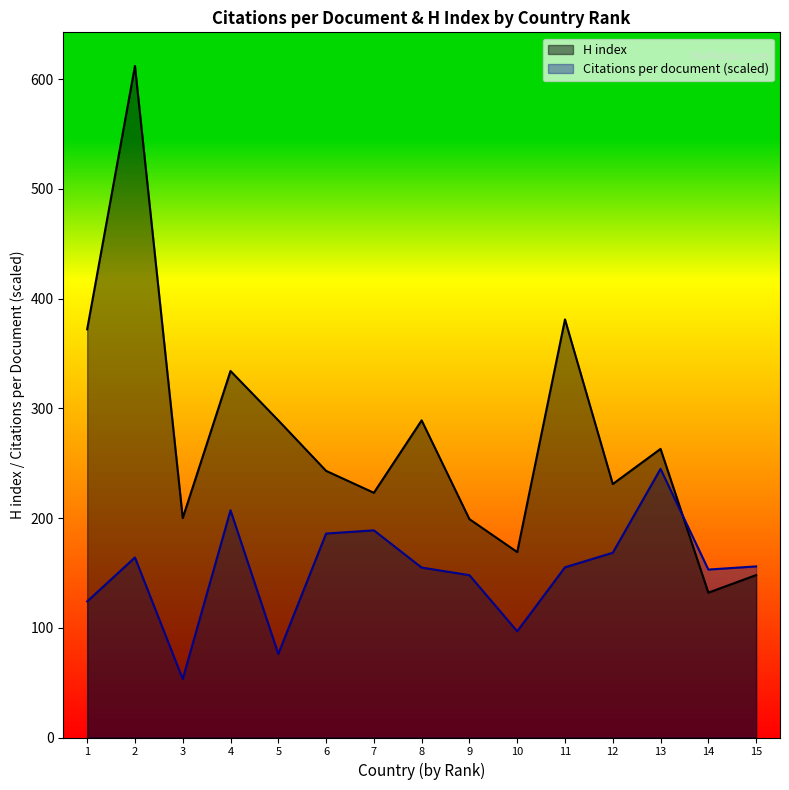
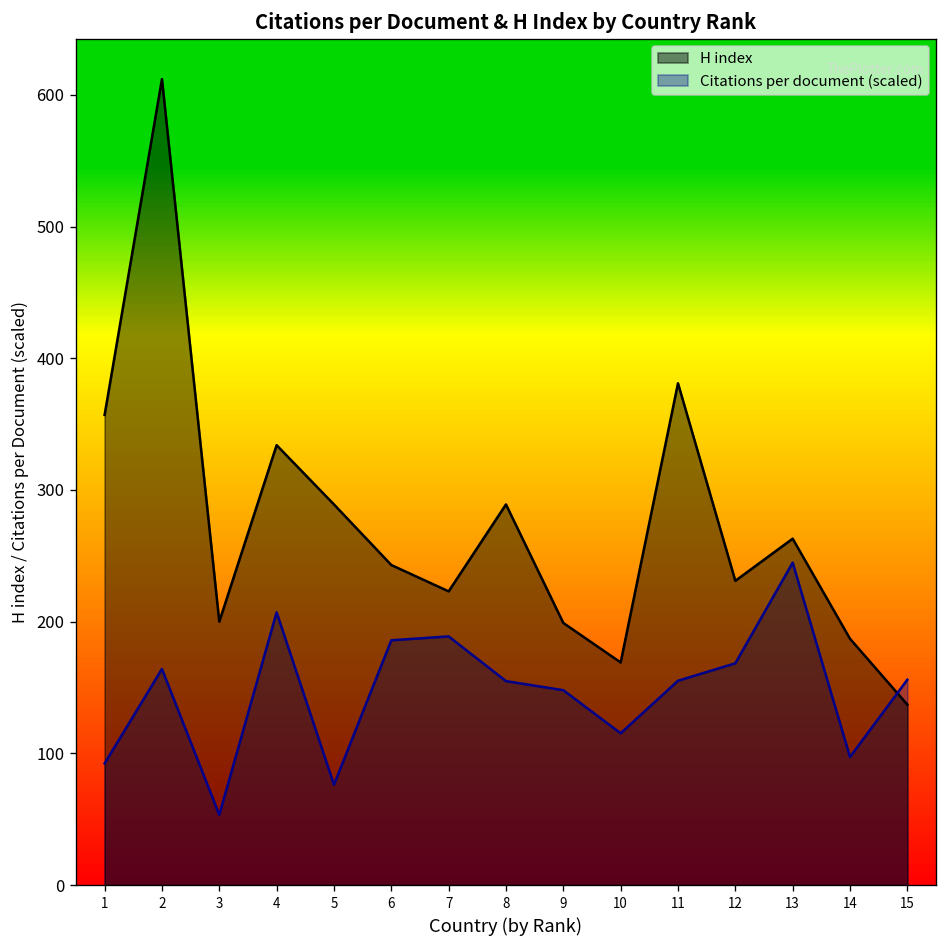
H index, 1: 372 -> 357
Citations per document (scaled), 1: 124 -> 92
Citations per document (scaled), 10: 97 -> 115
H index, 14: 132 -> 187
Citations per document (scaled), 14: 153 -> 97
H index, 15: 148 -> 137
